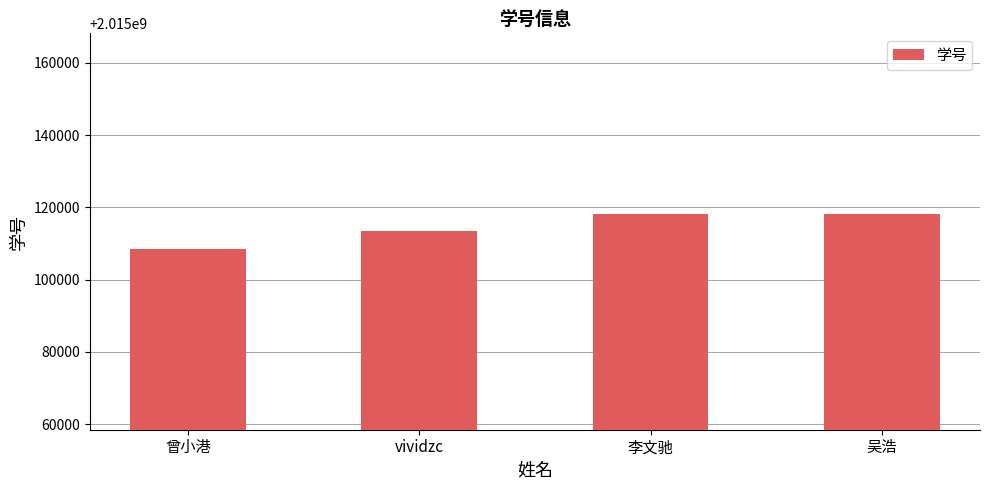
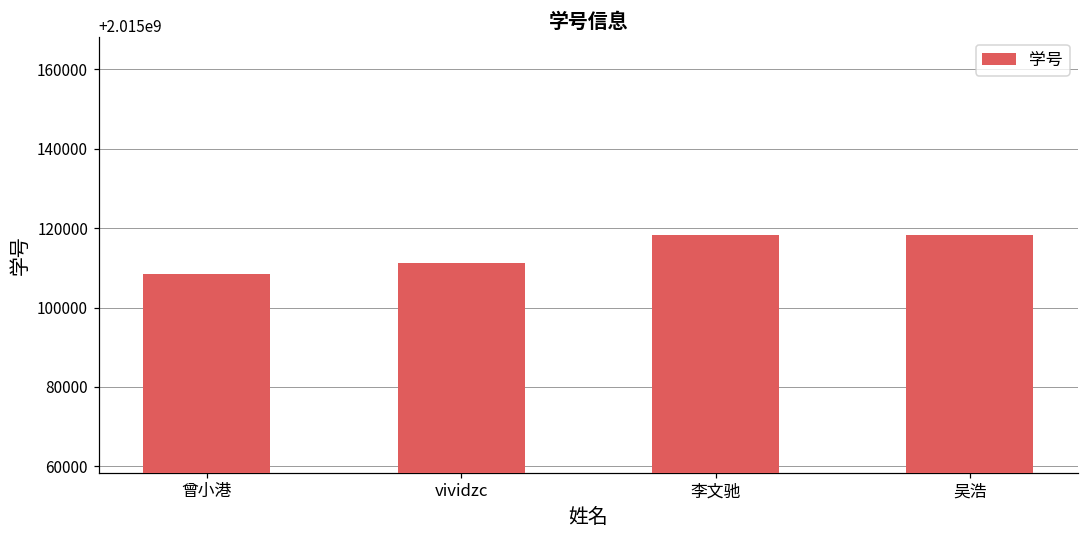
vividzc: 2015114000 -> 2015111000
